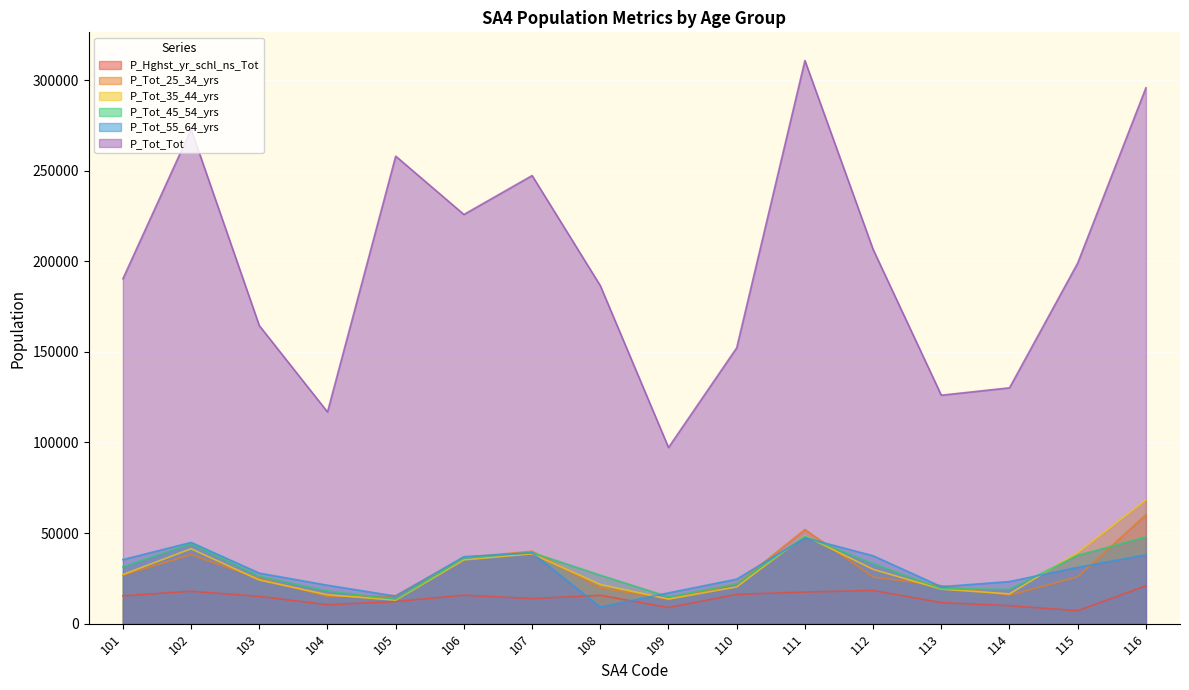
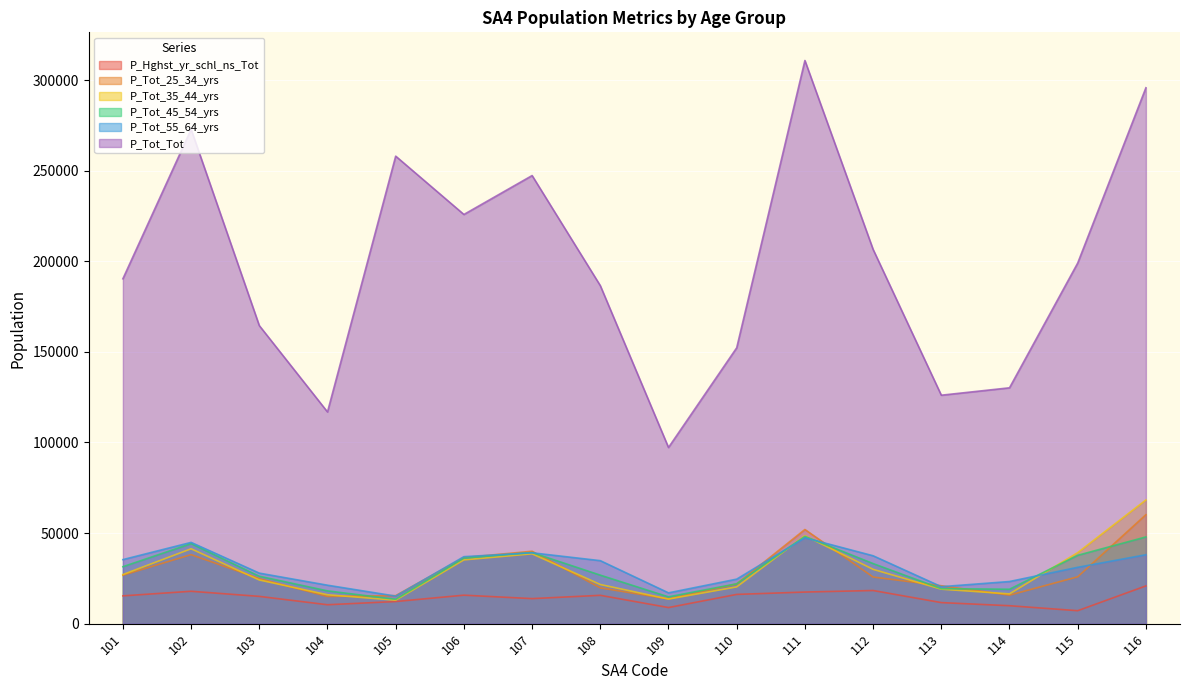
P_Tot_55_64_yrs, 108: 9000 -> 35000
